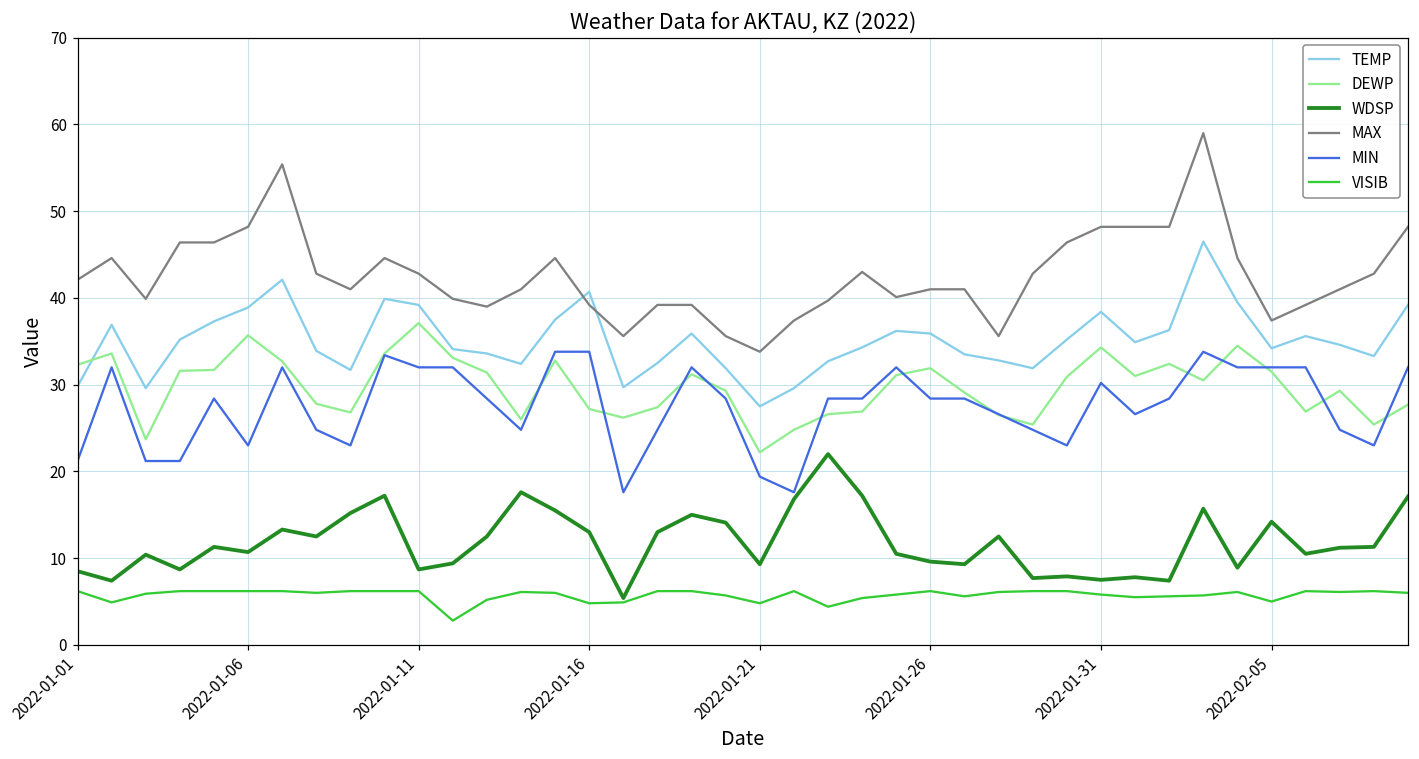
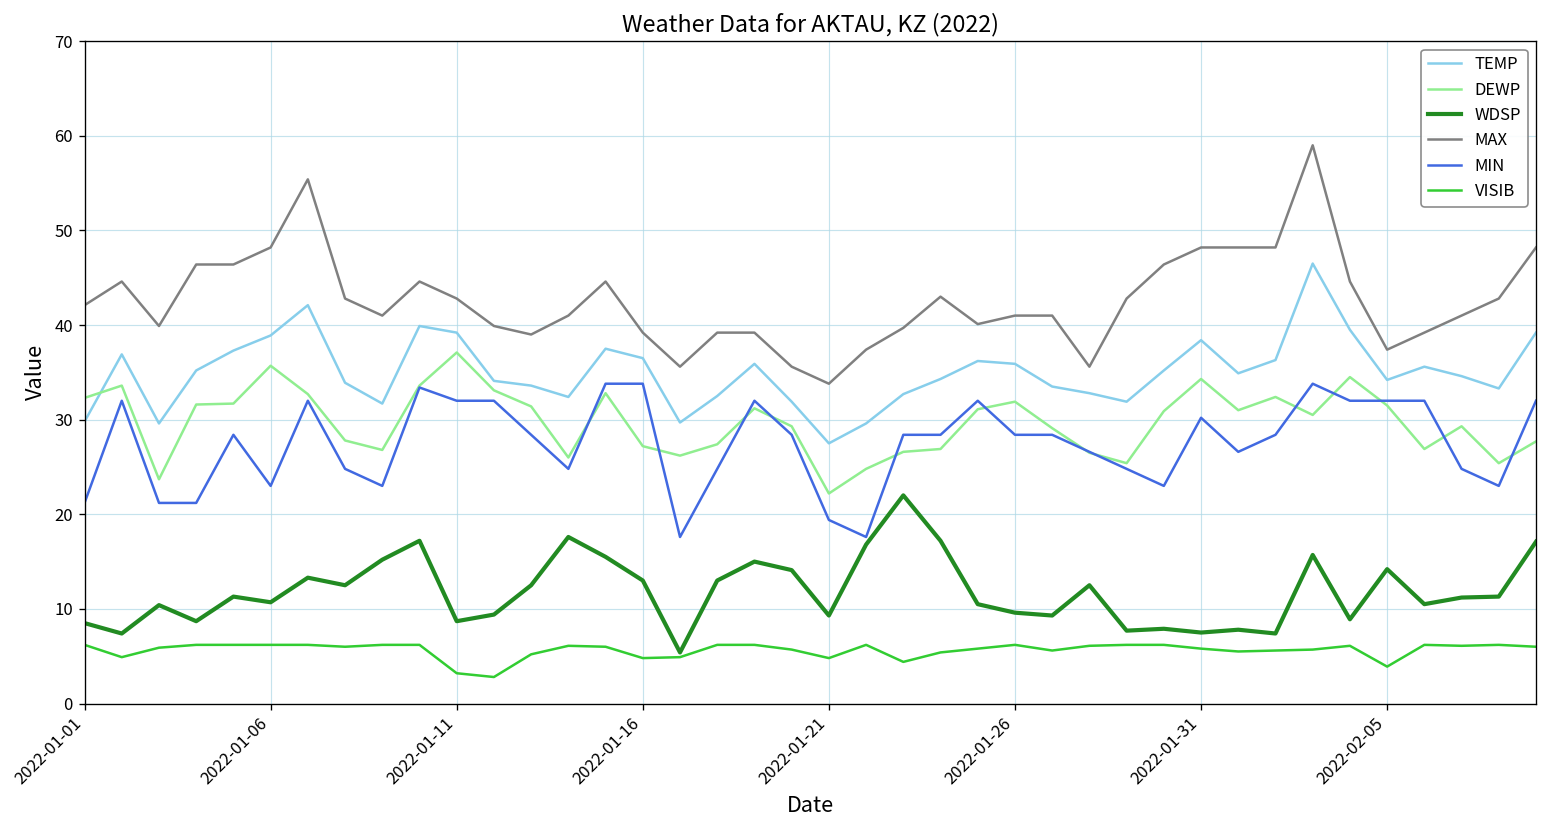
VISIB, 2022-01-11: 6 -> 3
TEMP, 2022-01-16: 41 -> 37
VISIB, 2022-02-05: 5 -> 4
